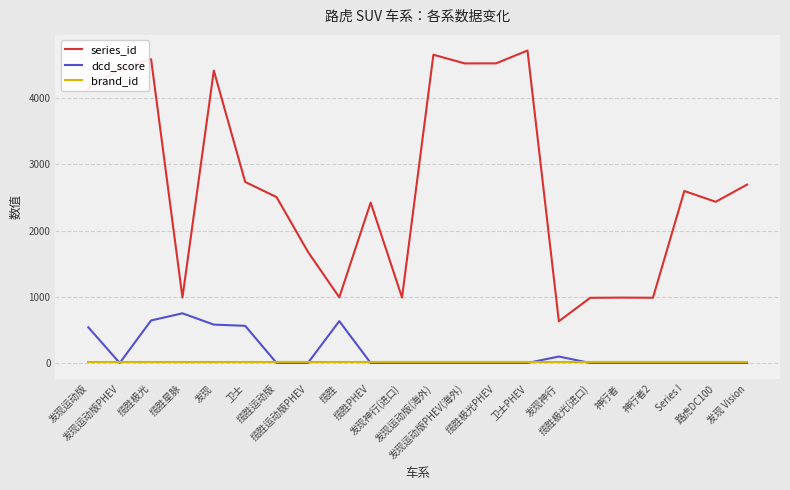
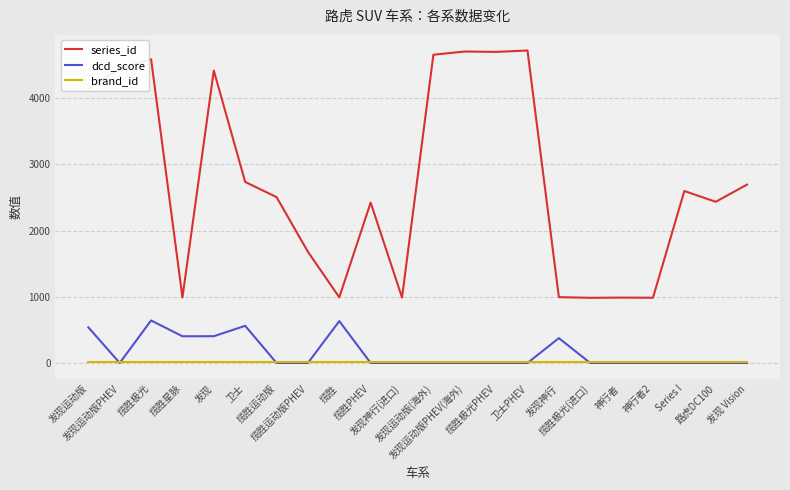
dcd_score, 揽胜星脉: 800 -> 400
dcd_score, 发现: 600 -> 400
series_id, 发现运动版PHEV(海外): 4500 -> 4700
series_id, 揽胜极光PHEV: 4500 -> 4700
series_id, 发现神行: 600 -> 1000
dcd_score, 发现神行: 100 -> 400
